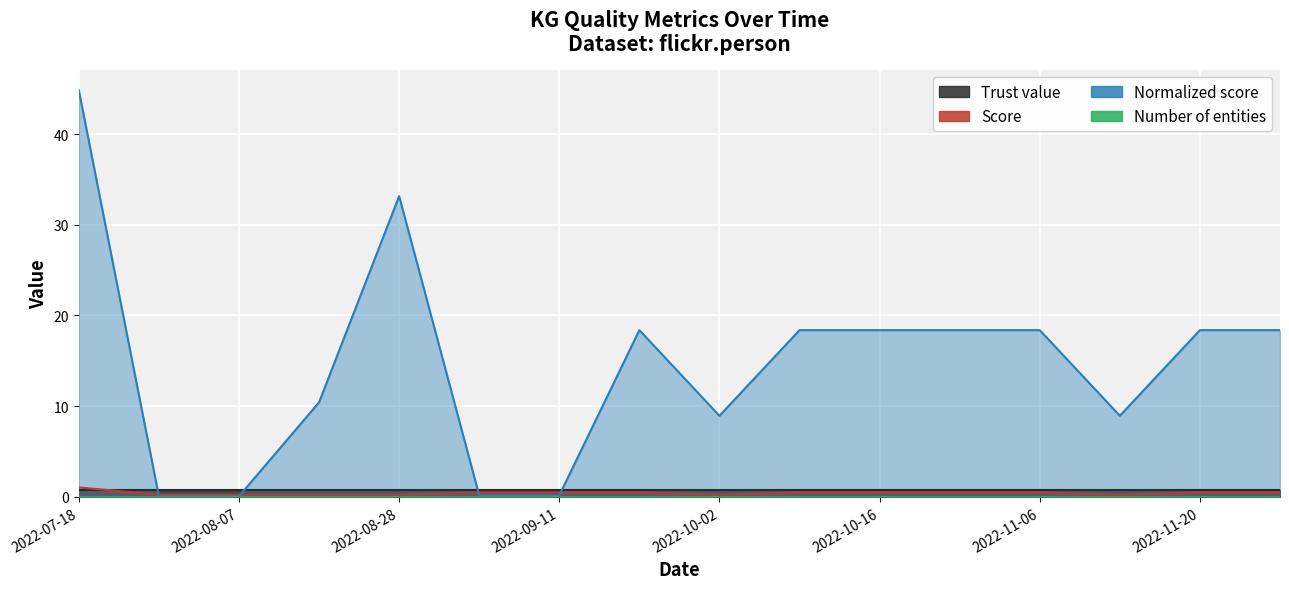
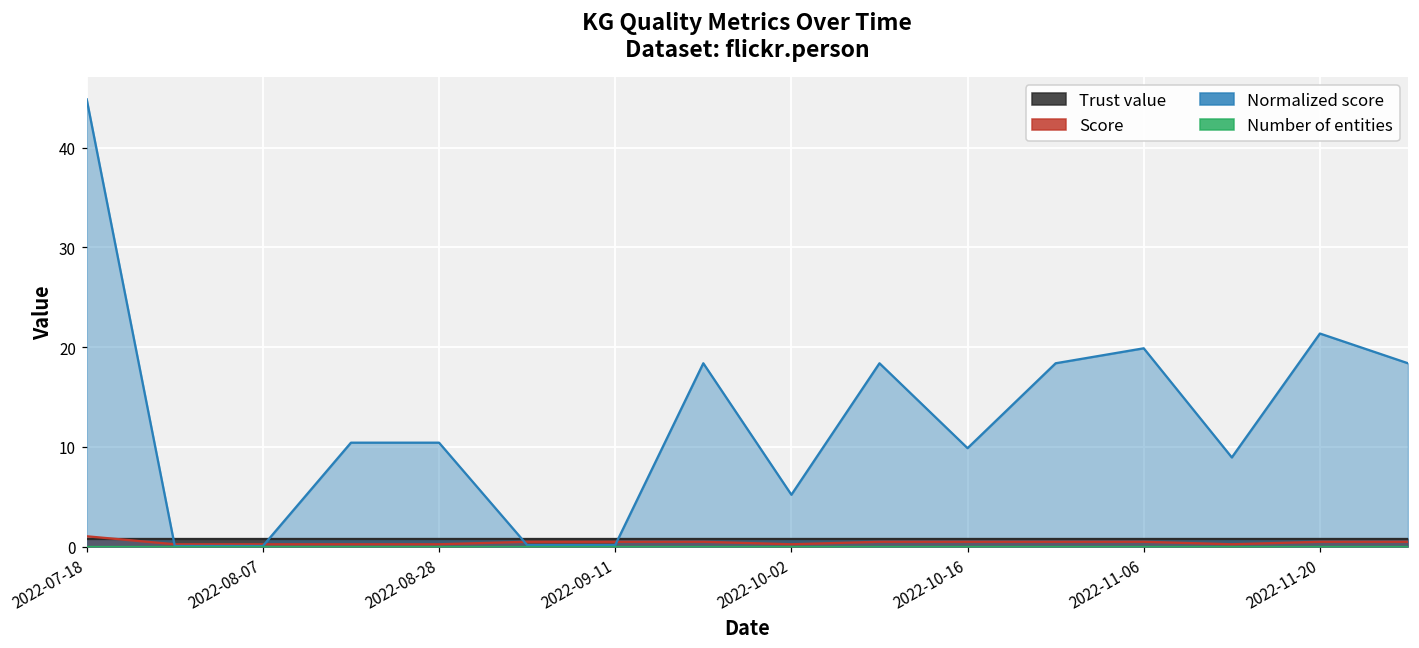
Normalized score, 2022-08-28: 33 -> 10
Normalized score, 2022-10-02: 9 -> 5
Normalized score, 2022-10-16: 18 -> 10
Normalized score, 2022-11-06: 18 -> 20
Normalized score, 2022-11-20: 18 -> 21
